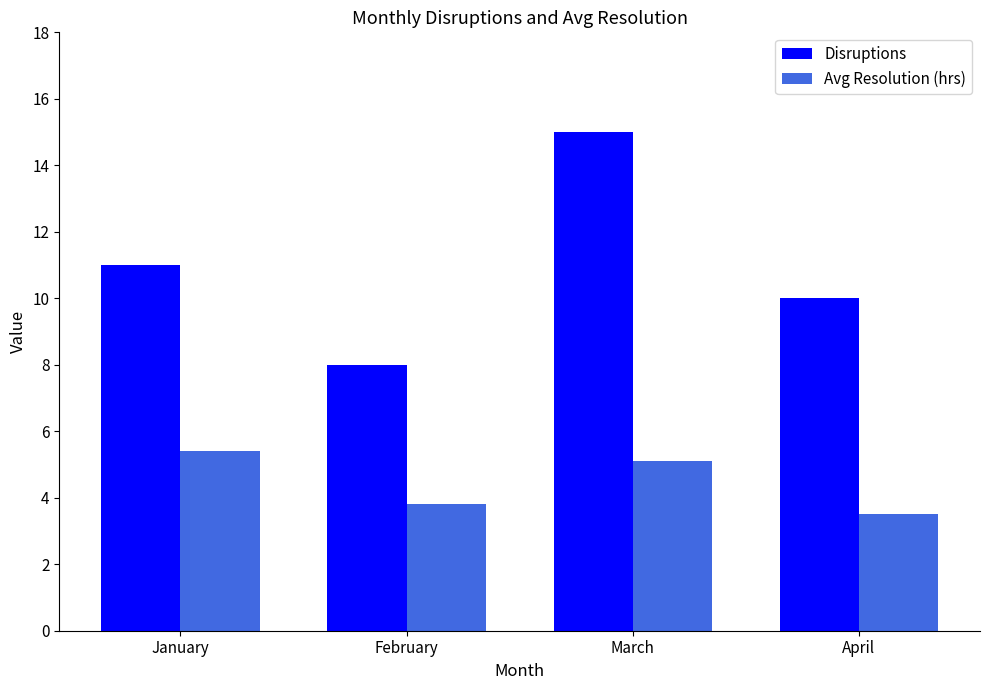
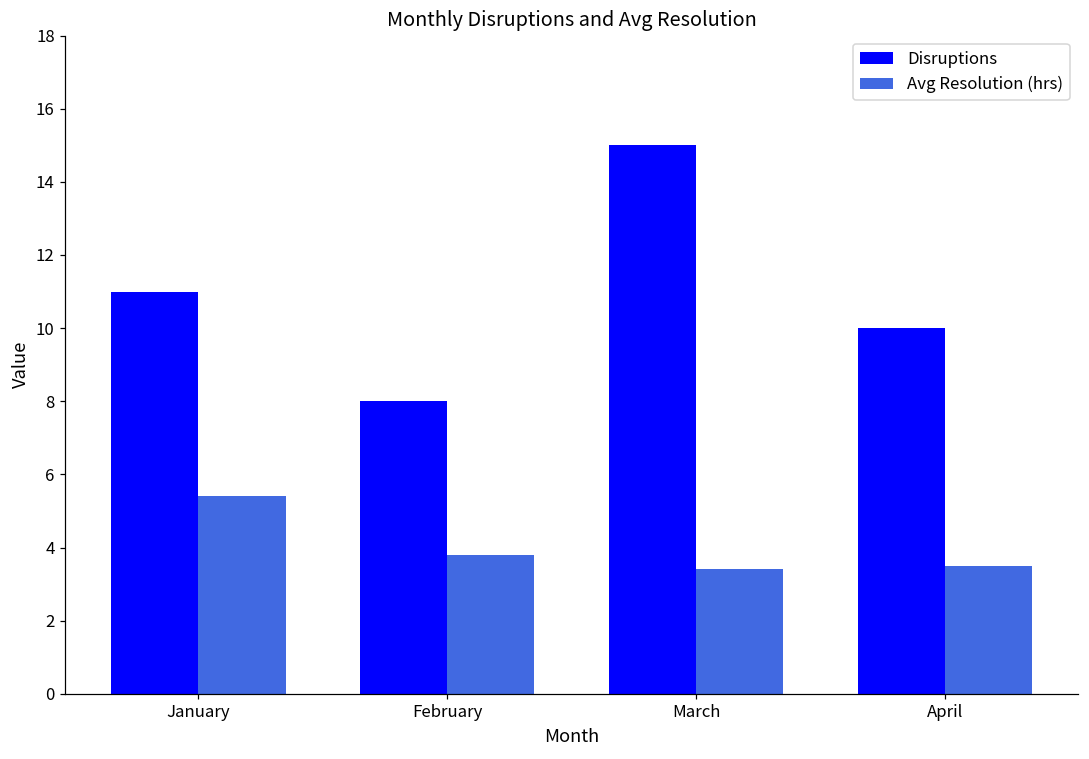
Avg Resolution (hrs), March: 5.1 -> 3.4
